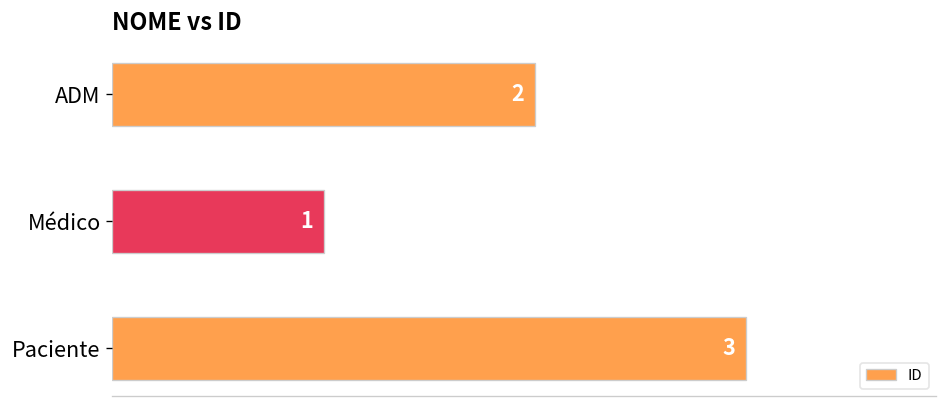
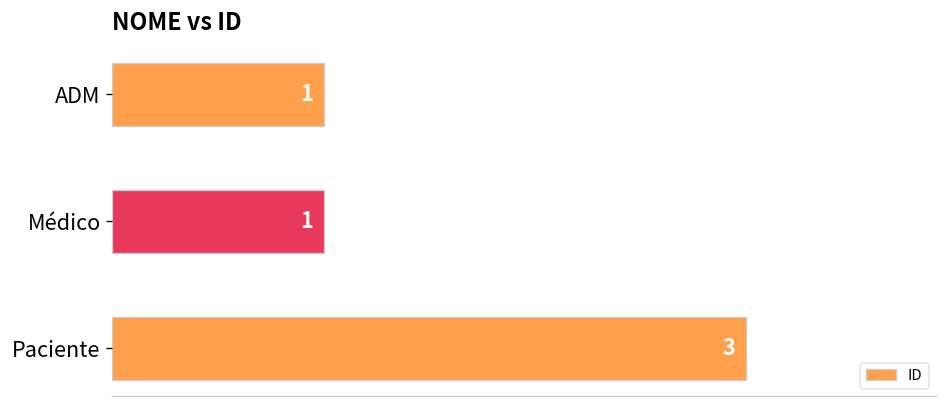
ADM: 2 -> 1
